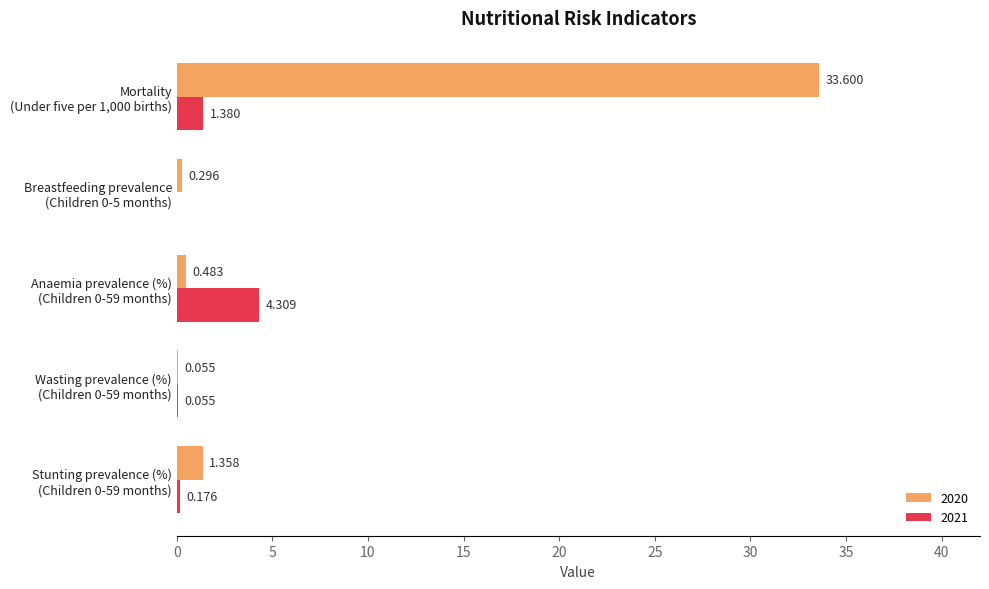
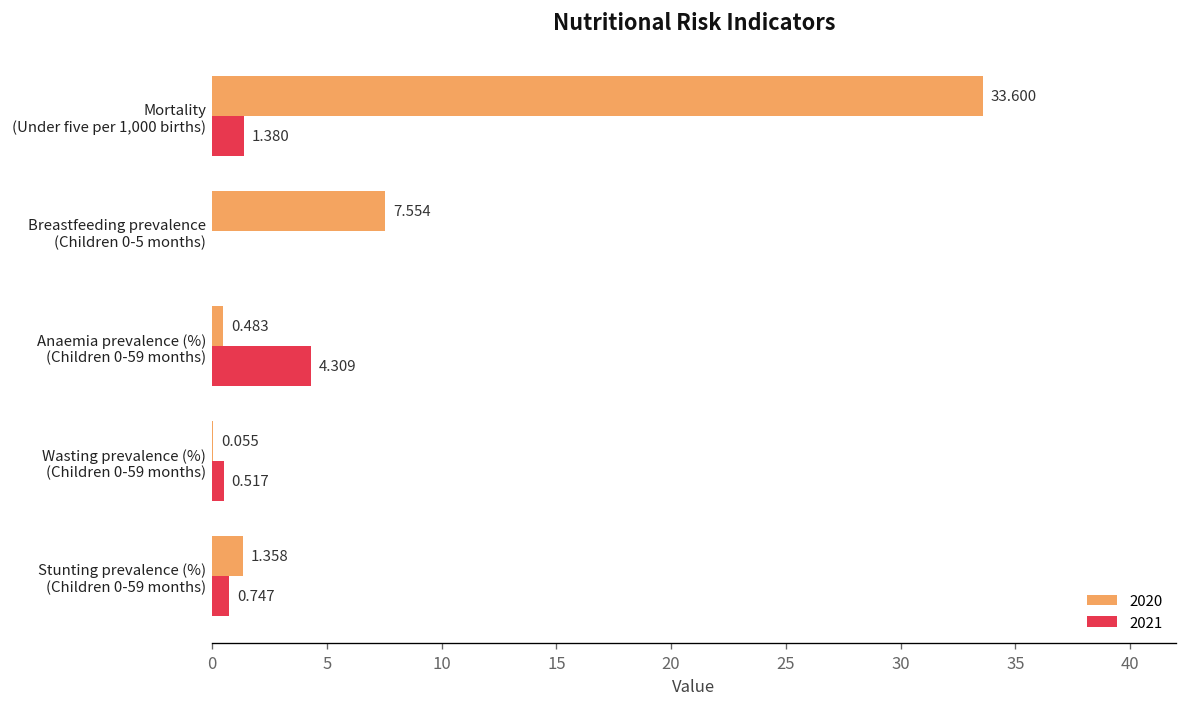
2020, Breastfeeding prevalence (Children 0-5 months): 0.296 -> 7.554
2021, Wasting prevalence (%) (Children 0-59 months): 0.055 -> 0.517
2021, Stunting prevalence (%) (Children 0-59 months): 0.176 -> 0.747
